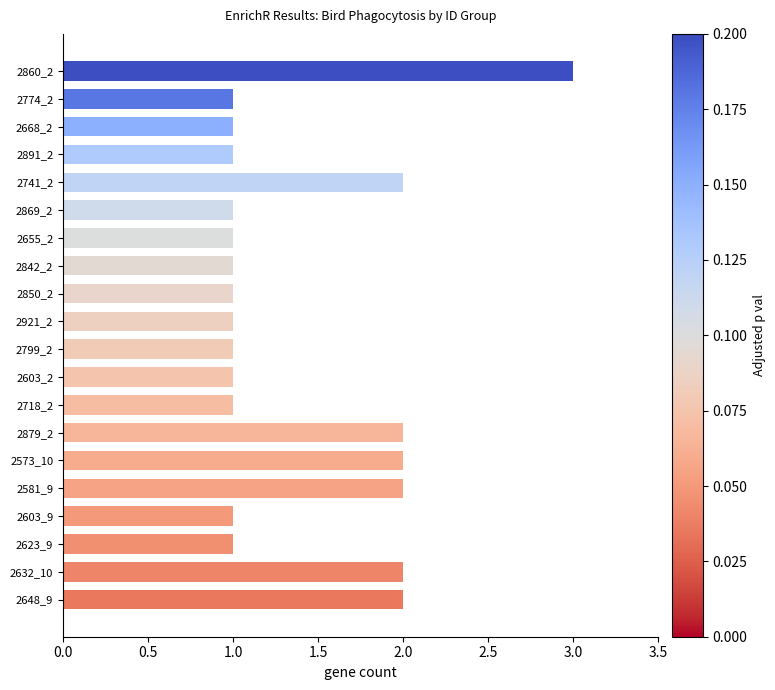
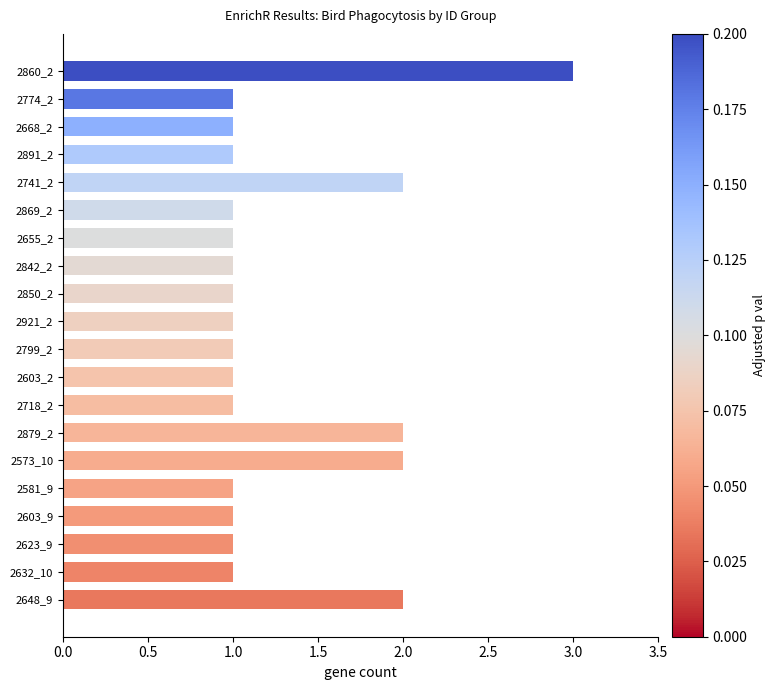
2581_9: 2 -> 1
2632_10: 2 -> 1
